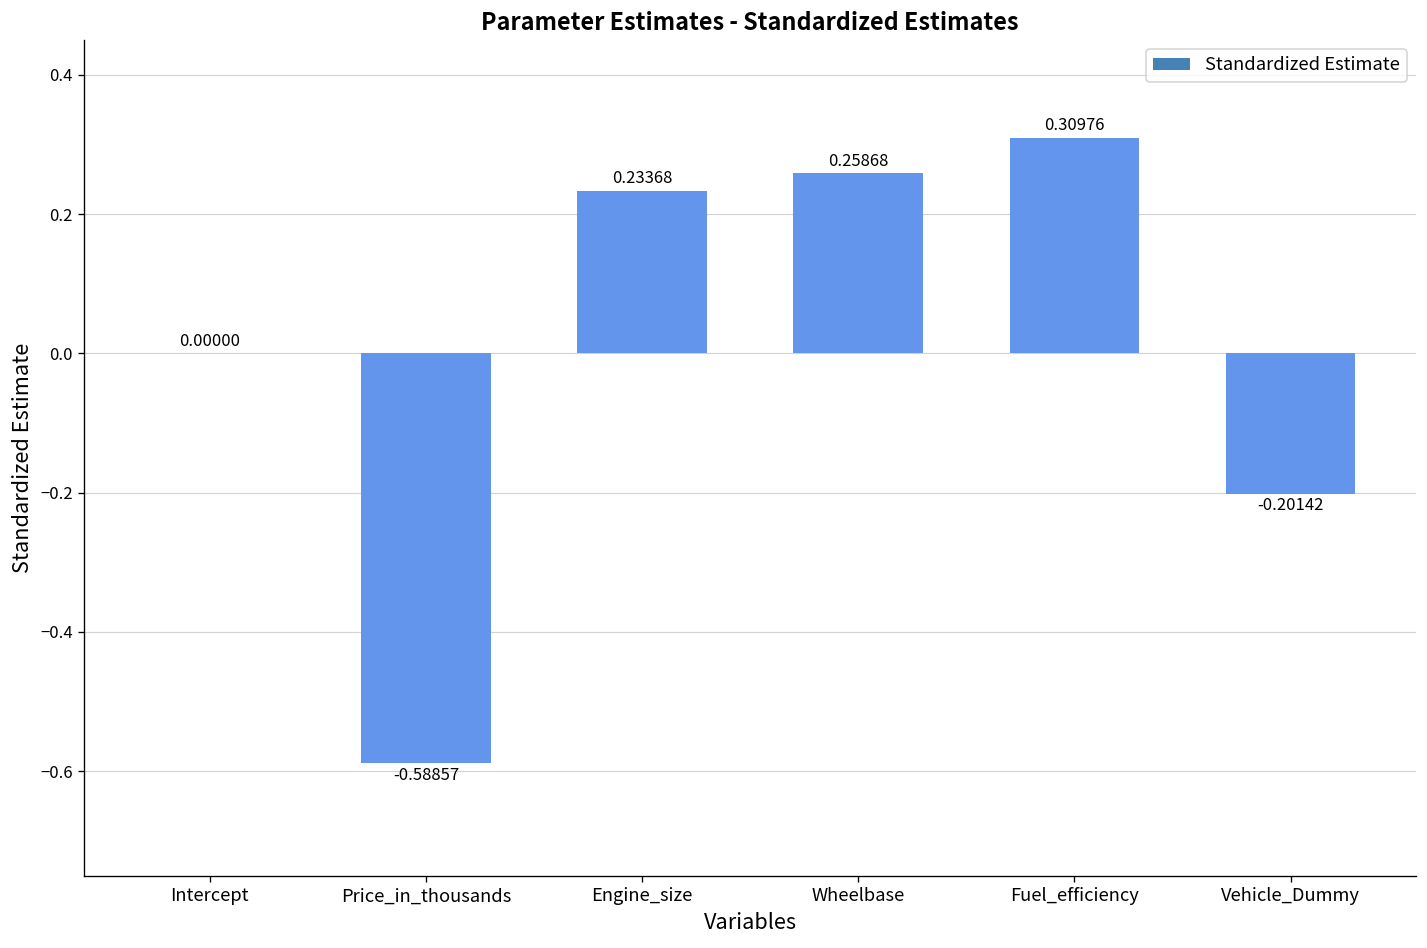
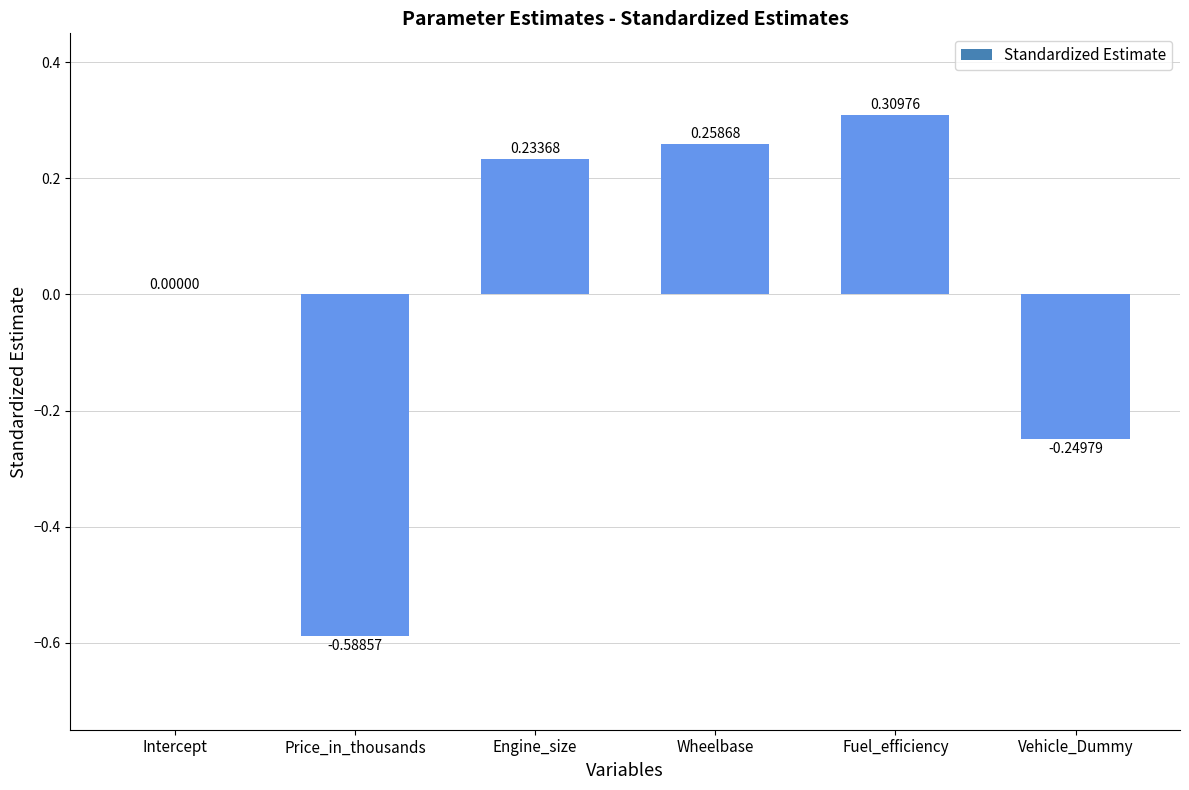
Vehicle_Dummy: -0.20142 -> -0.24979
